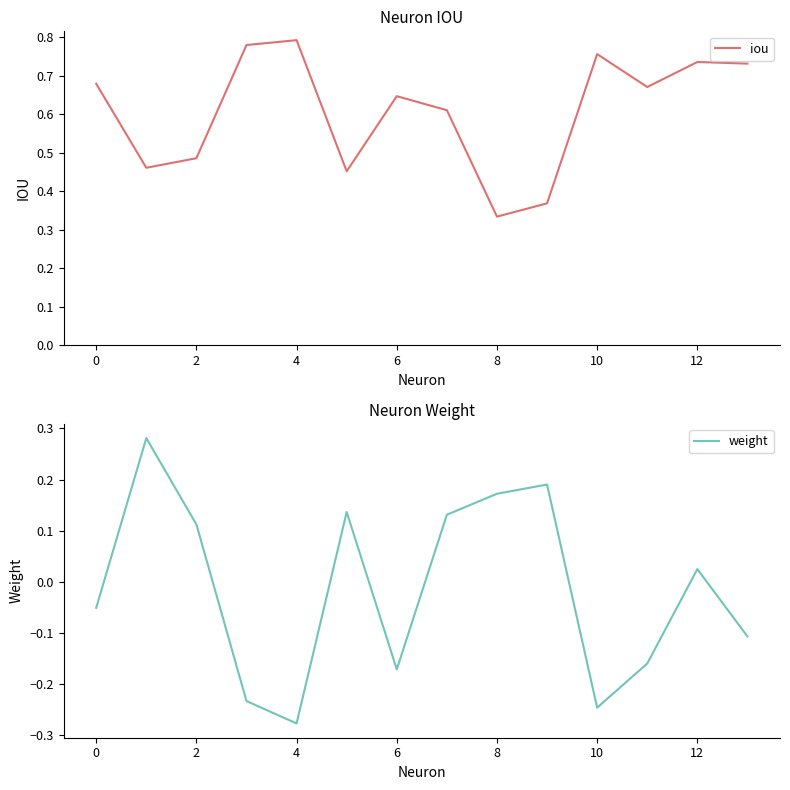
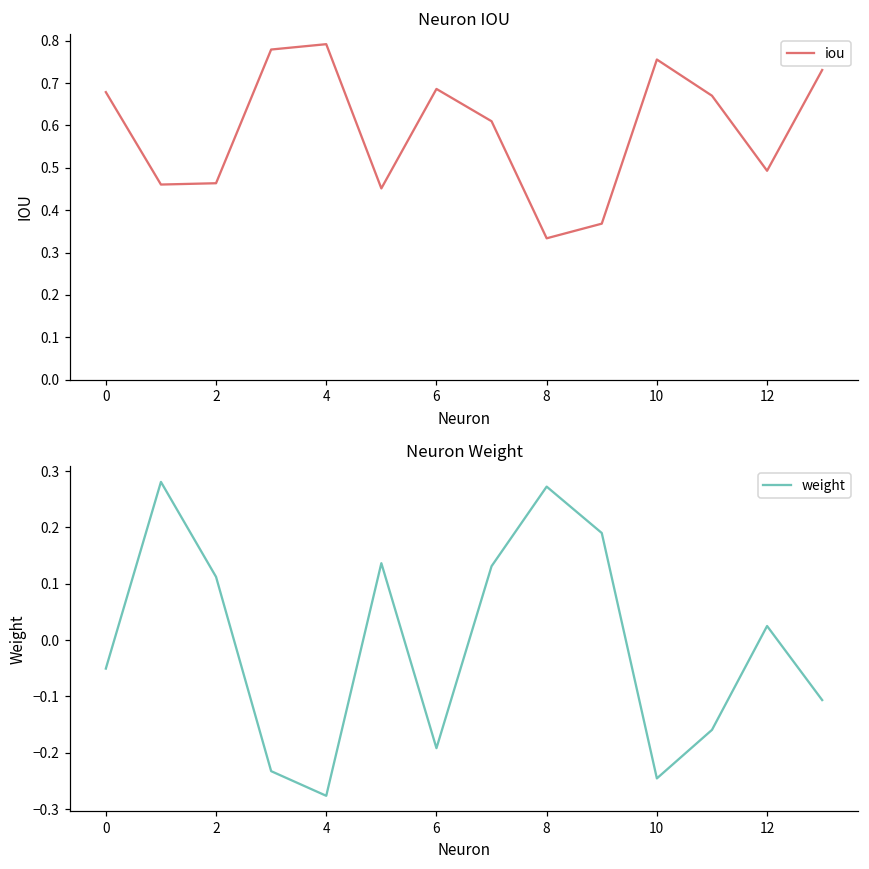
Neuron IOU, 2: 0.49 -> 0.46
Neuron IOU, 6: 0.65 -> 0.69
Neuron IOU, 12: 0.74 -> 0.49
Neuron Weight, 6: -0.17 -> -0.19
Neuron Weight, 8: 0.17 -> 0.27
